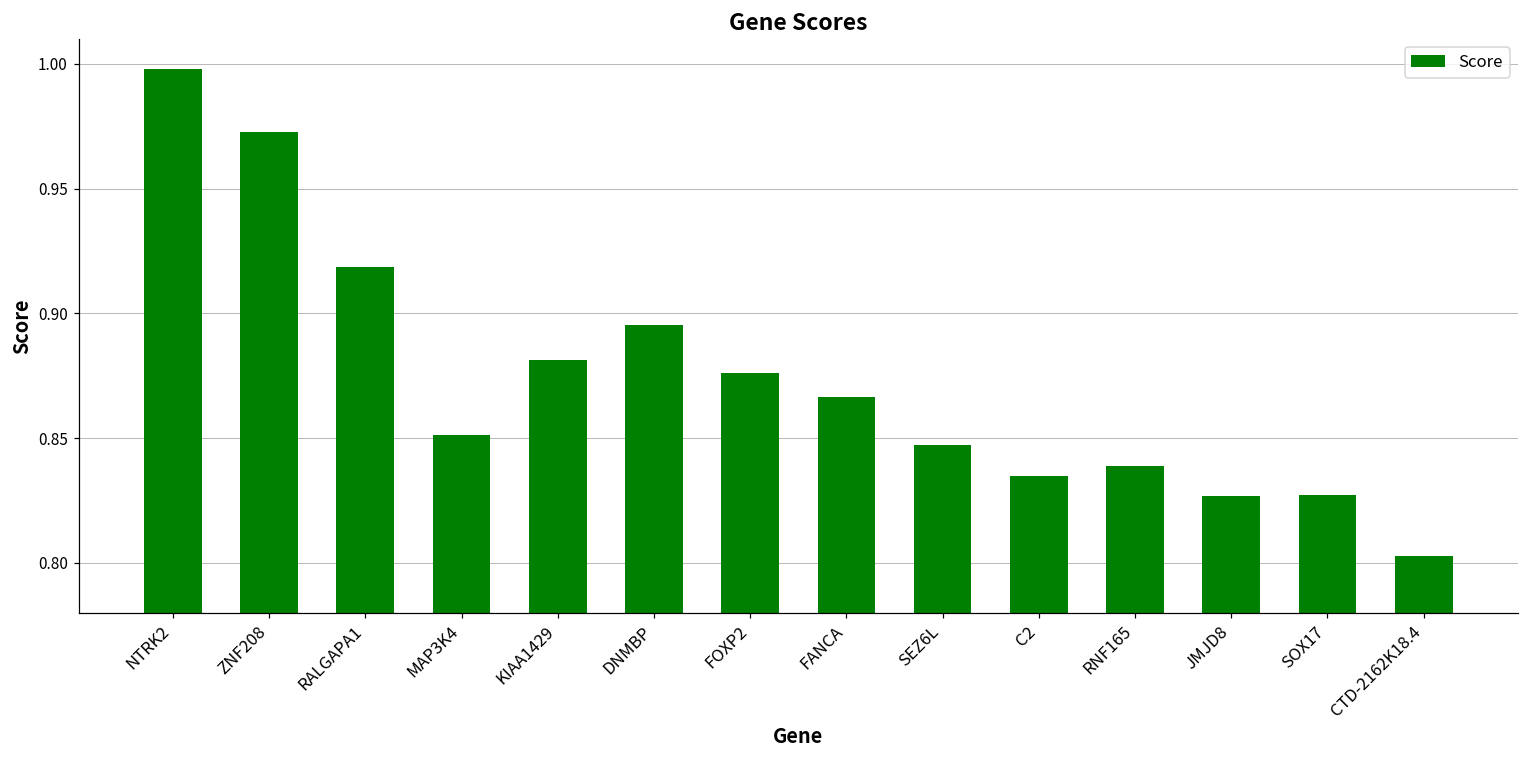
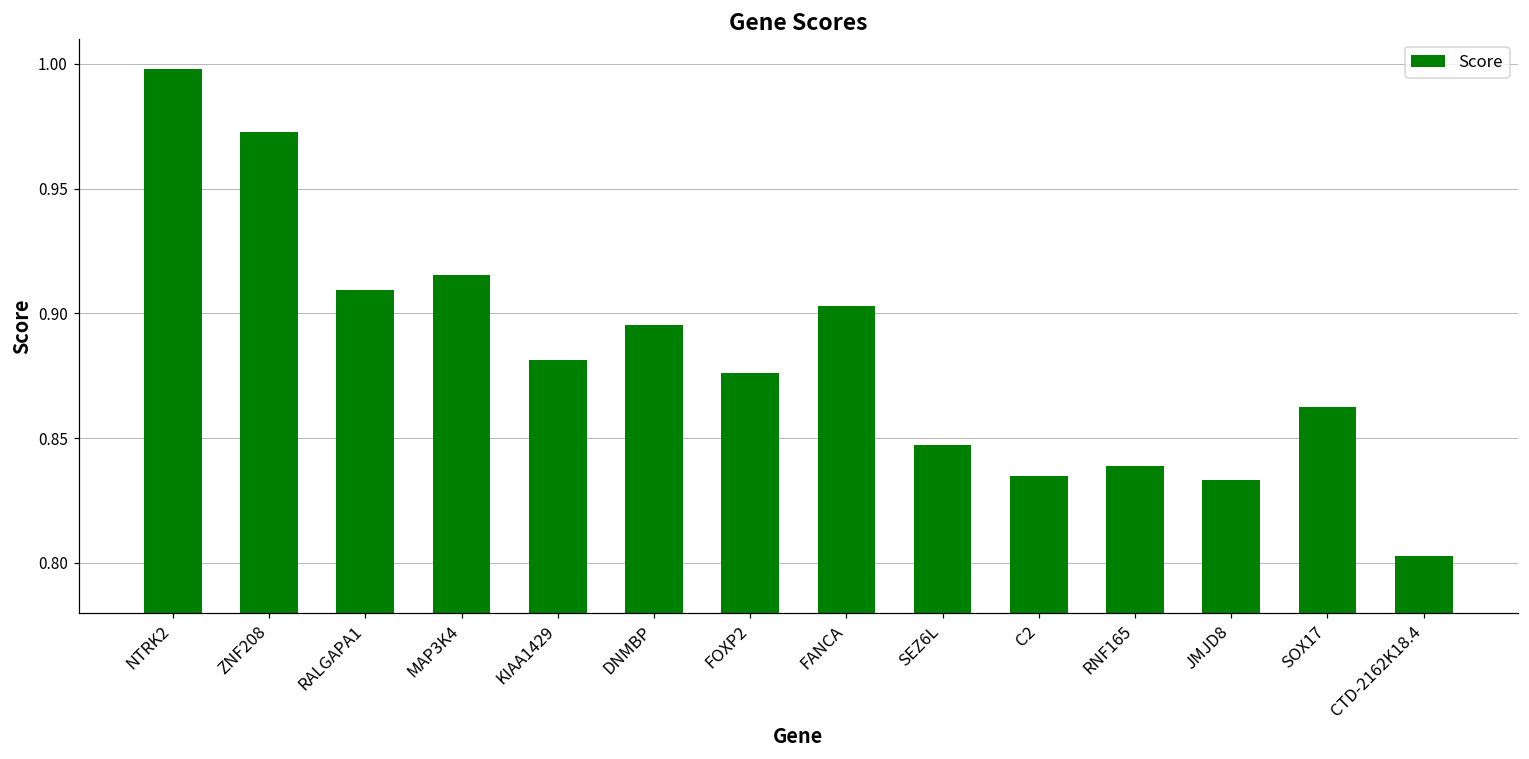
RALGAPA1: 0.919 -> 0.910
MAP3K4: 0.851 -> 0.915
FANCA: 0.867 -> 0.903
JMJD8: 0.827 -> 0.833
SOX17: 0.827 -> 0.863
